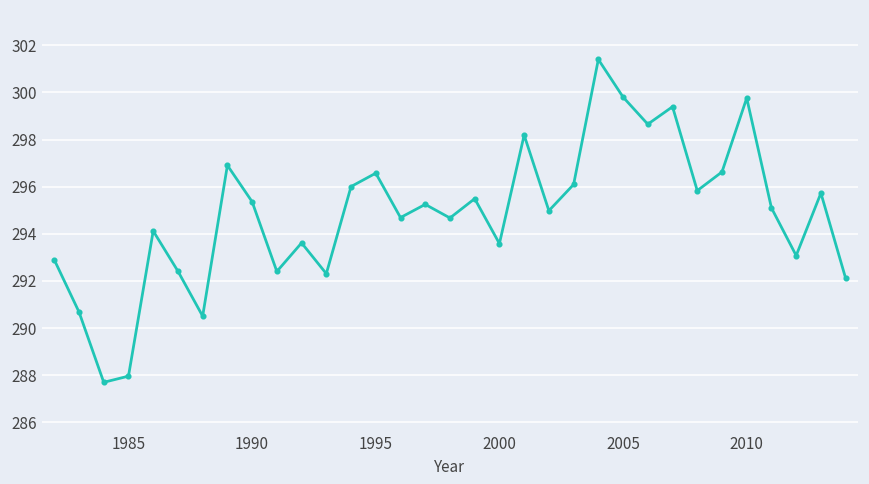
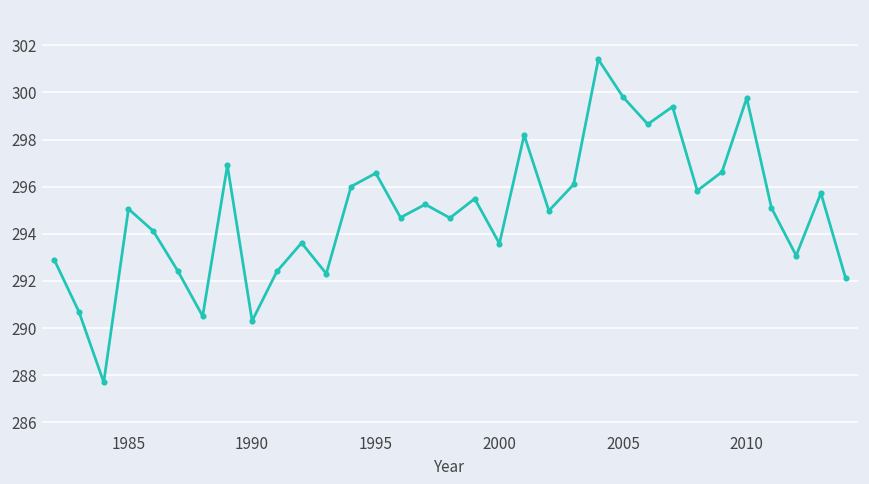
1985: 288.0 -> 295.1
1990: 295.4 -> 290.3
